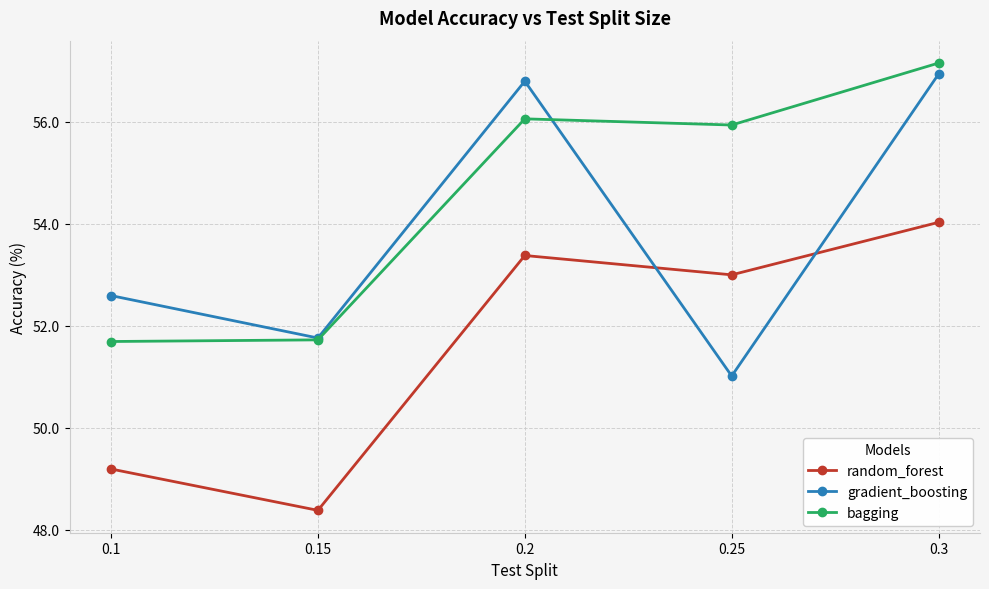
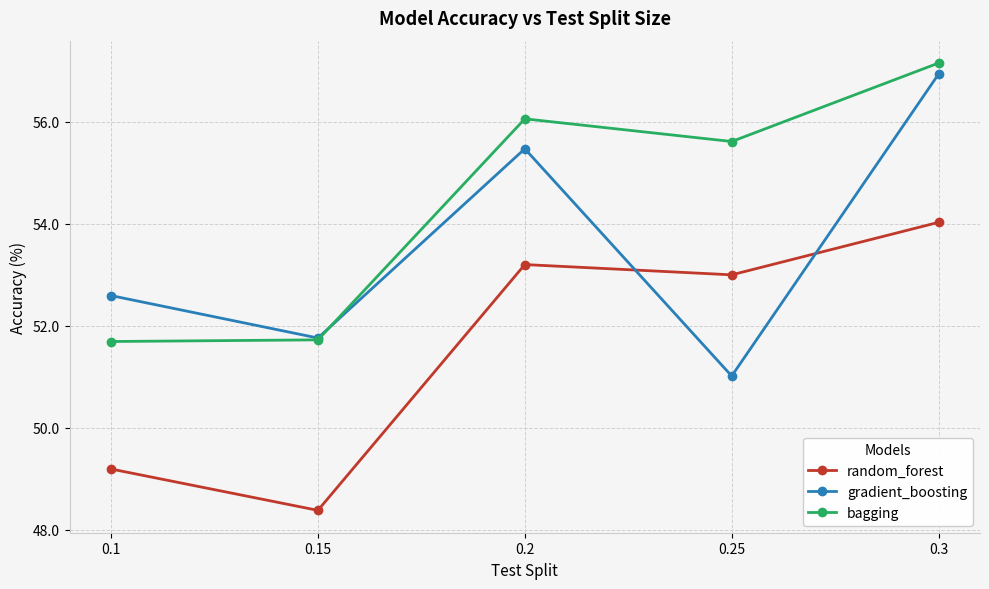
random_forest, 0.2: 53.4 -> 53.2
gradient_boosting, 0.2: 56.8 -> 55.5
bagging, 0.25: 55.9 -> 55.6
